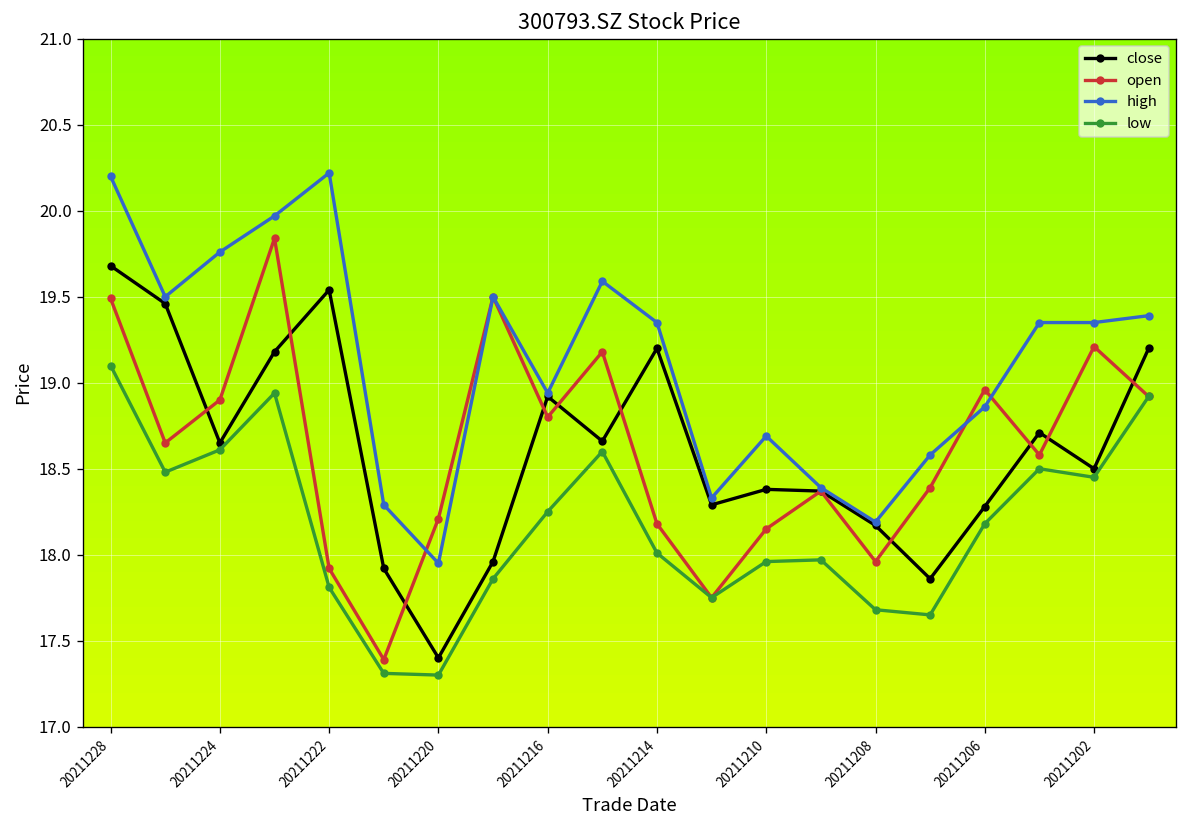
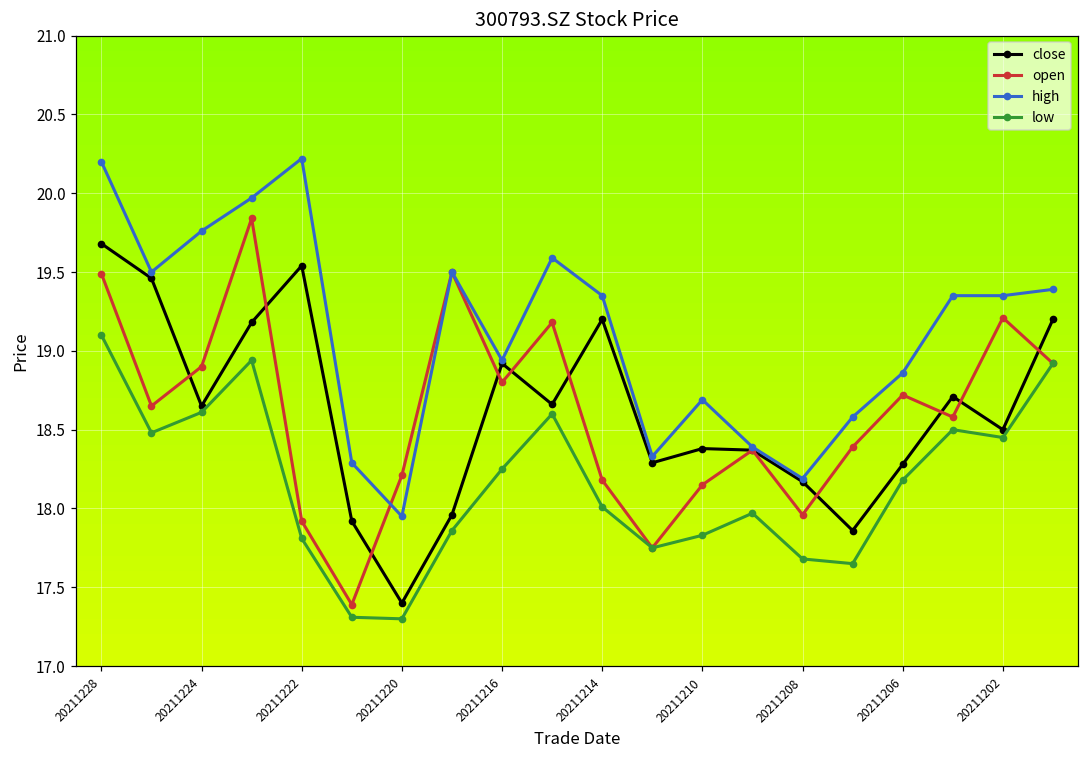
low, 20211210: 17.96 -> 17.83
open, 20211206: 18.96 -> 18.72
